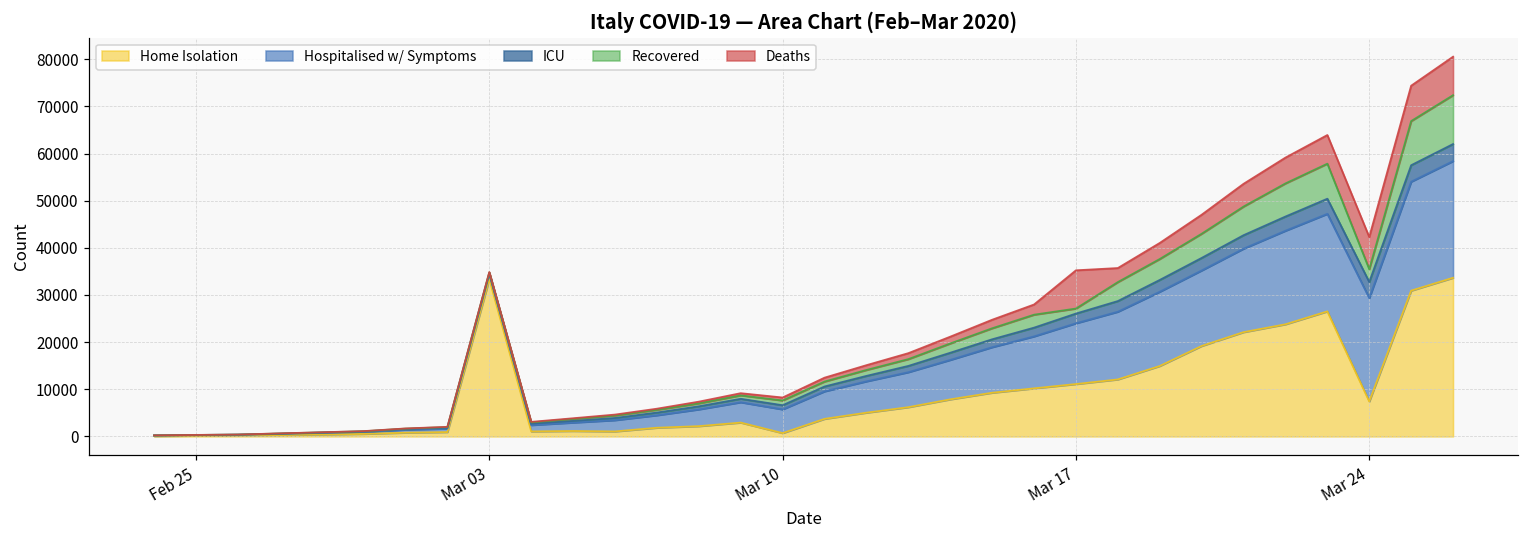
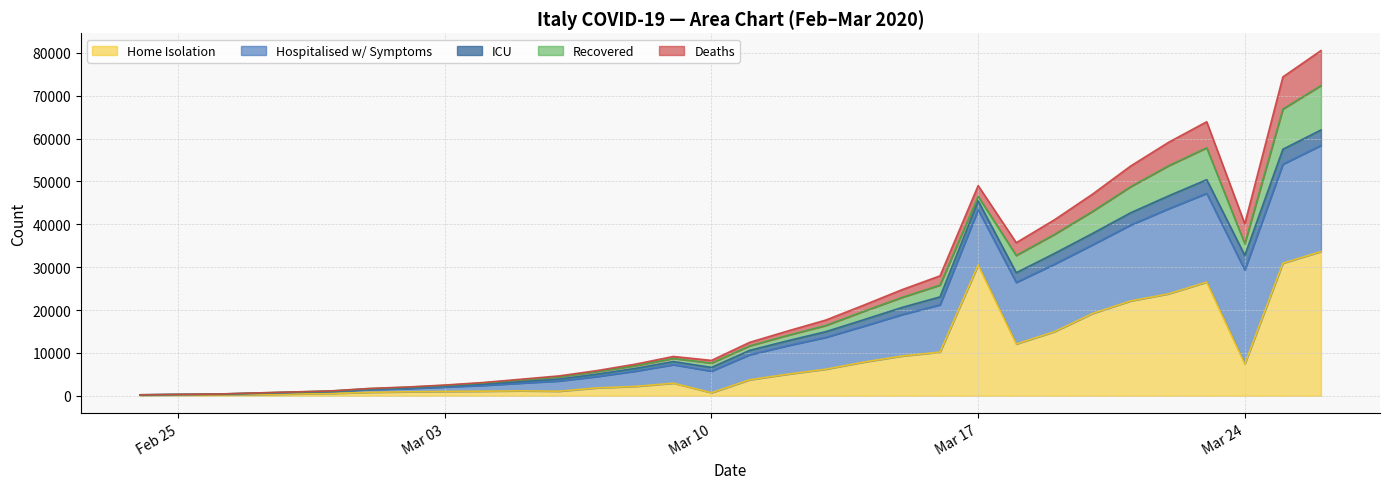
Home Isolation, Mar 03: 33000 -> 1000
Home Isolation, Mar 17: 11000 -> 31000
Deaths, Mar 17: 8000 -> 3000
Deaths, Mar 24: 7000 -> 5000
